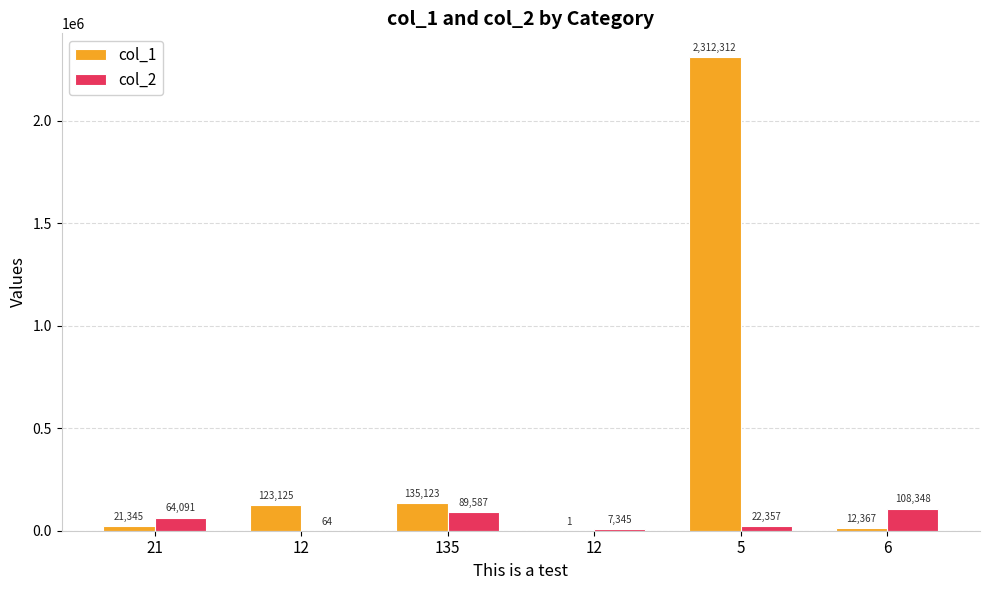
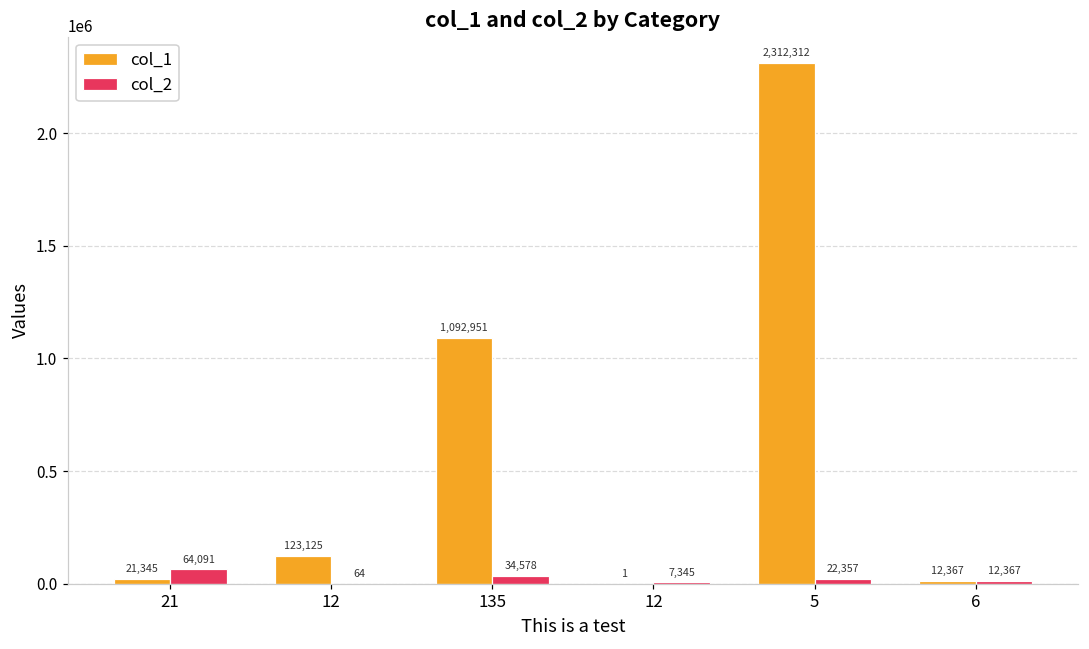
col_1, 135: 135,123 -> 1,092,951
col_2, 135: 89,587 -> 34,578
col_2, 6: 108,348 -> 12,367
